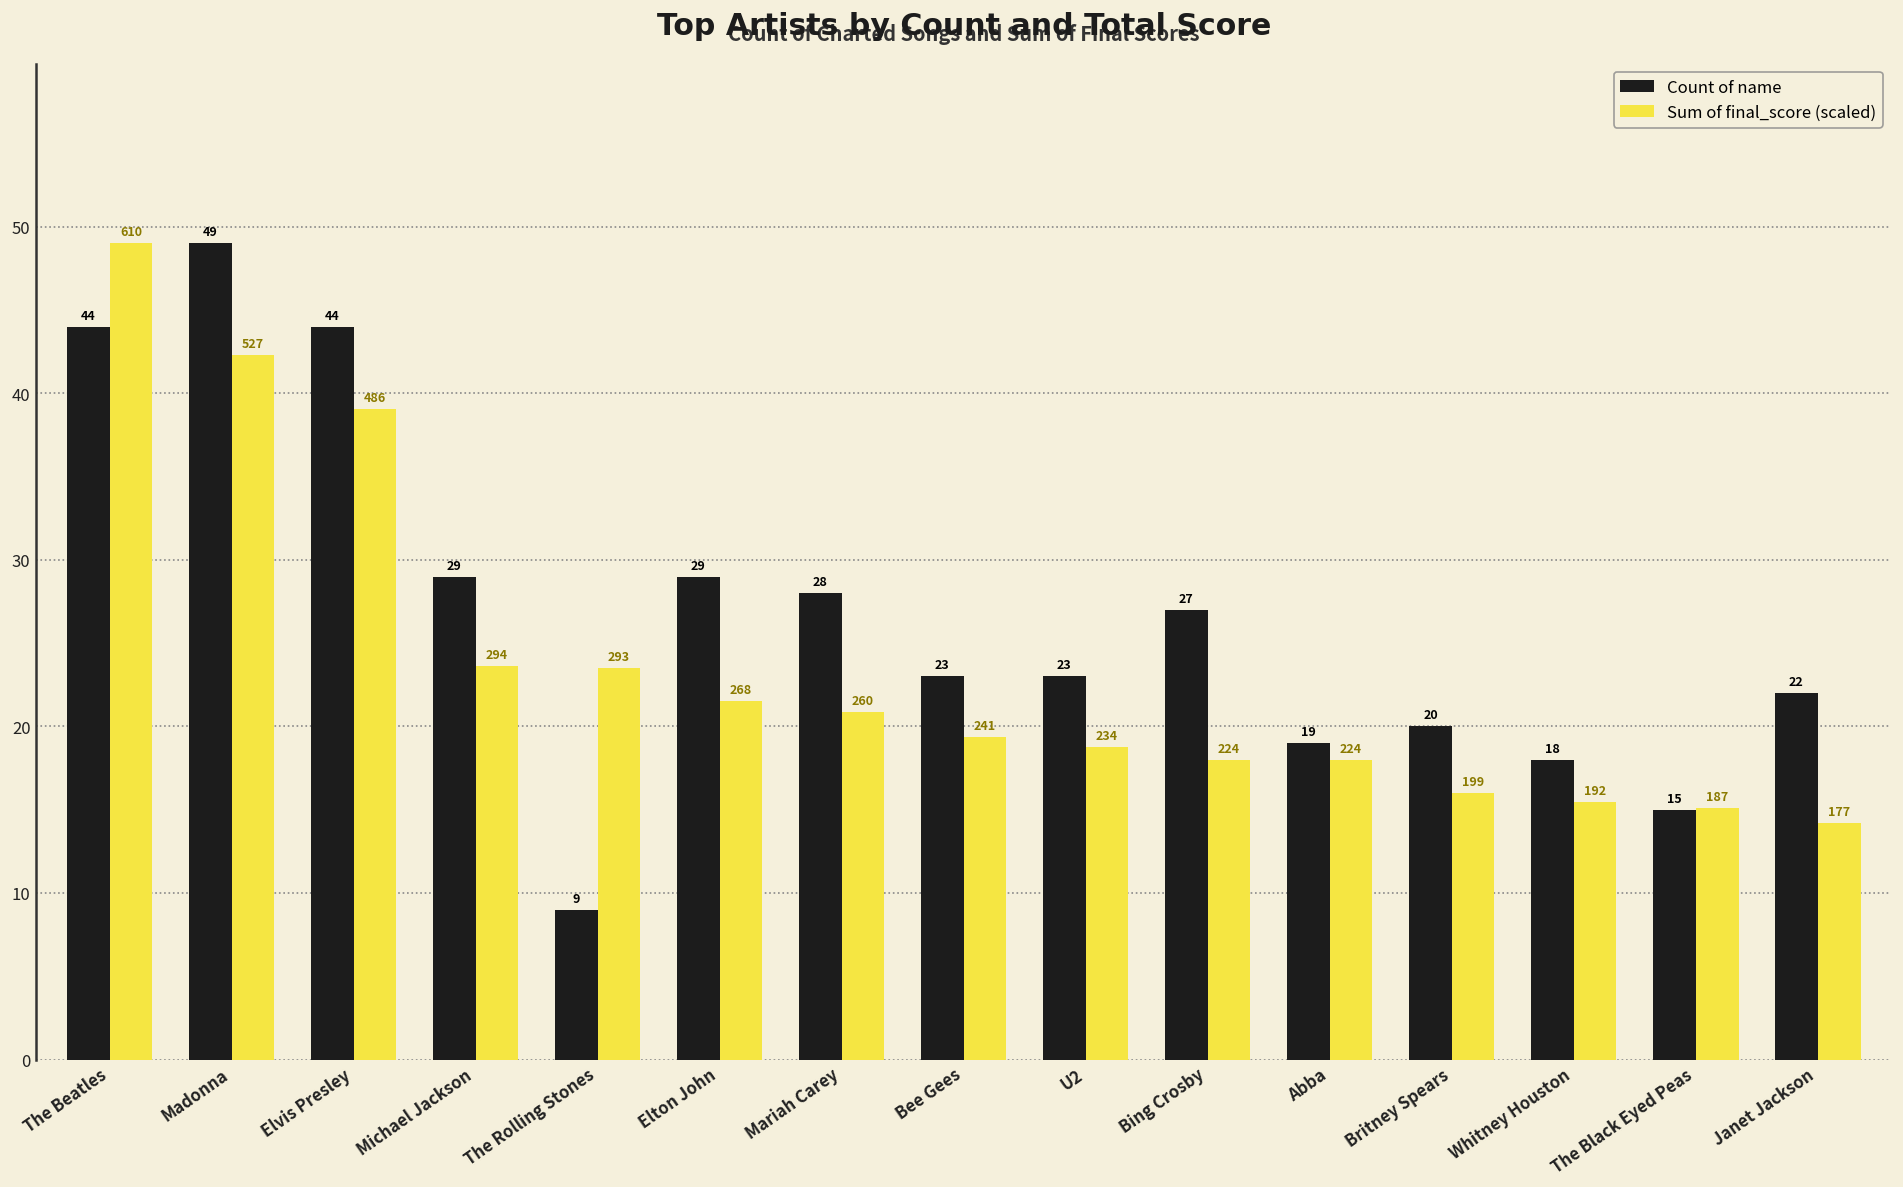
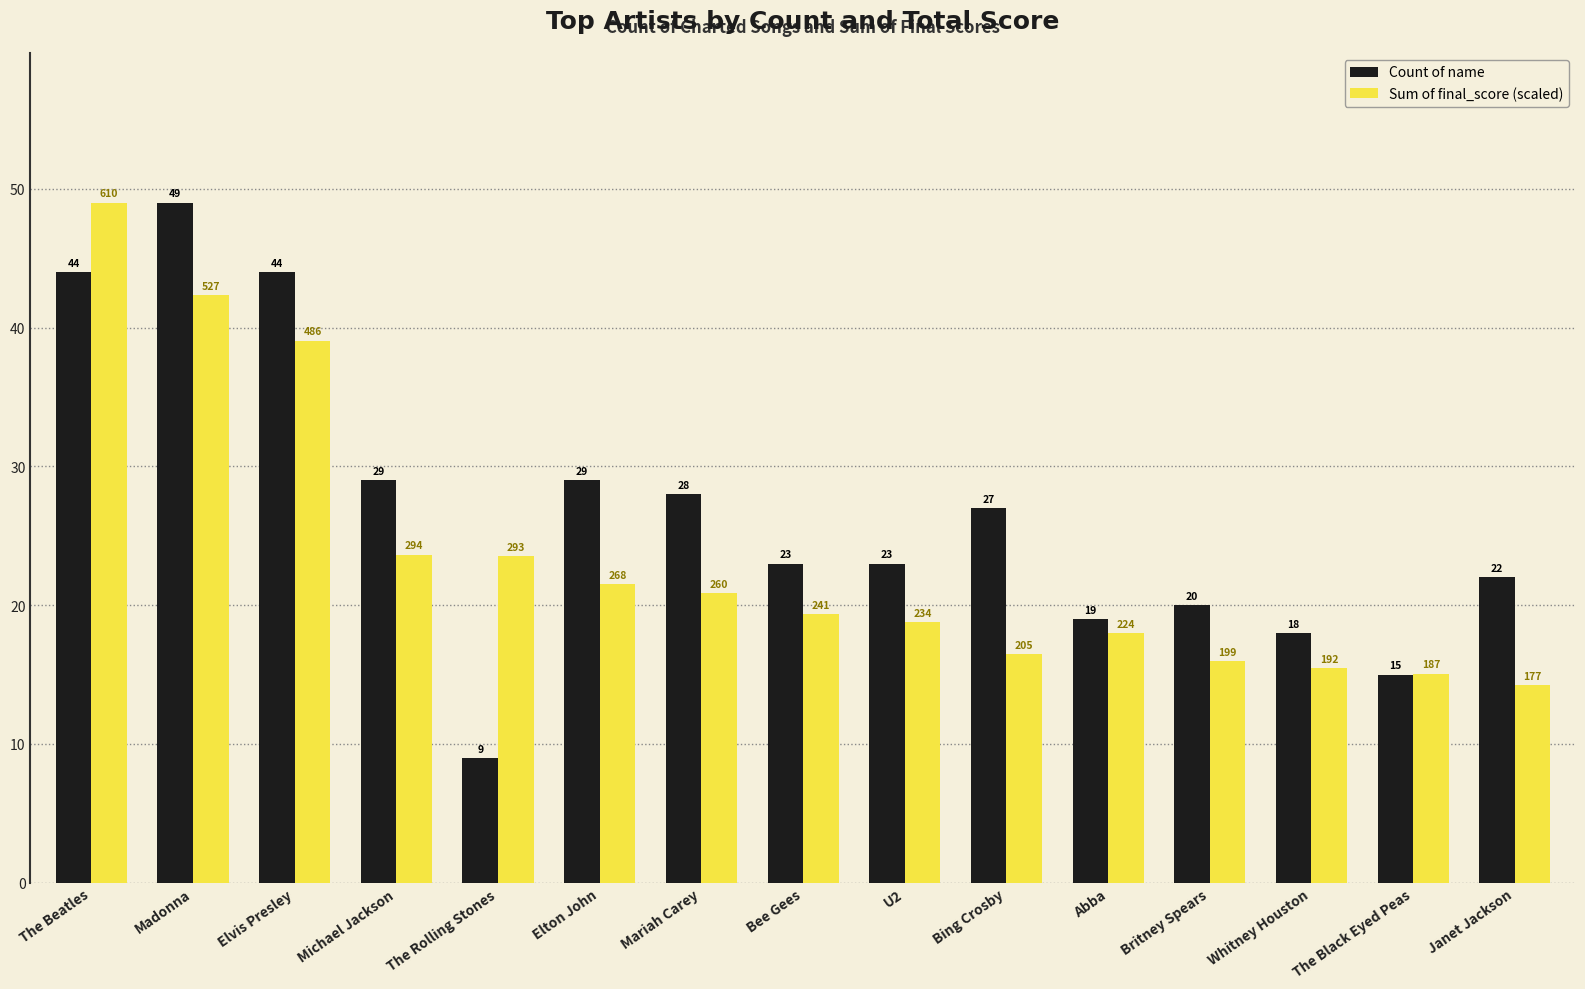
Sum of final_score (scaled), Bing Crosby: 224 -> 205
